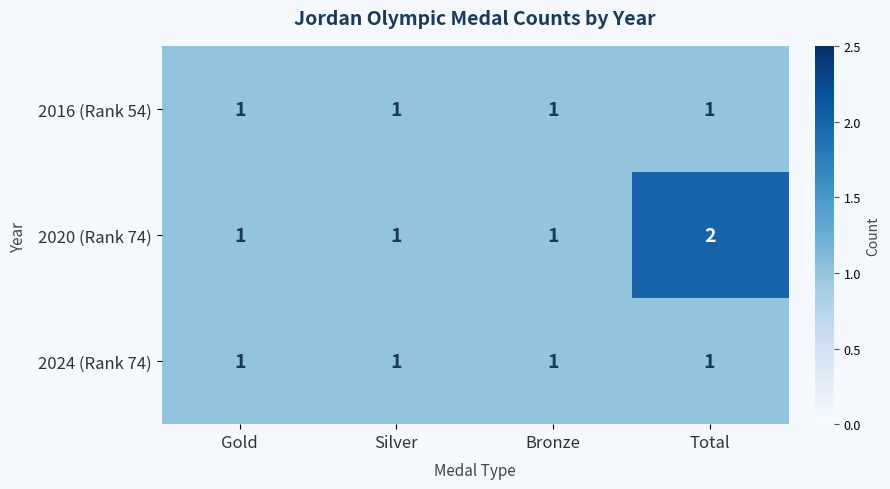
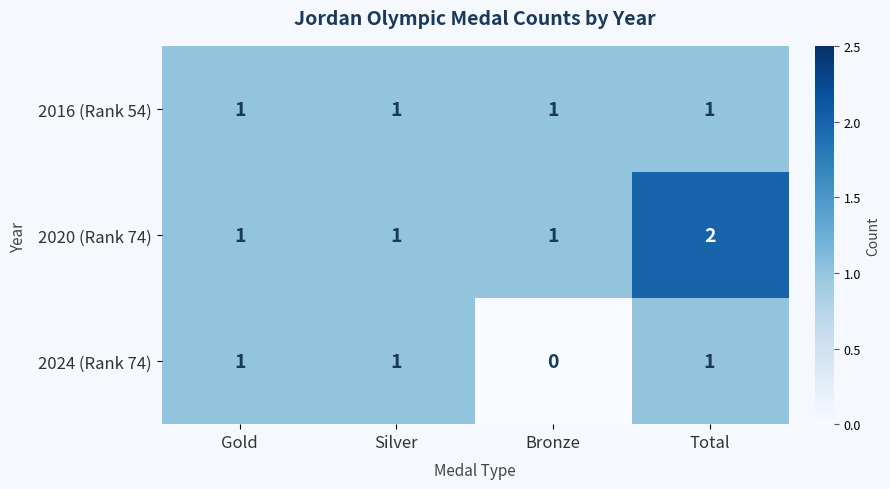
2024 (Rank 74), Bronze: 1 -> 0
